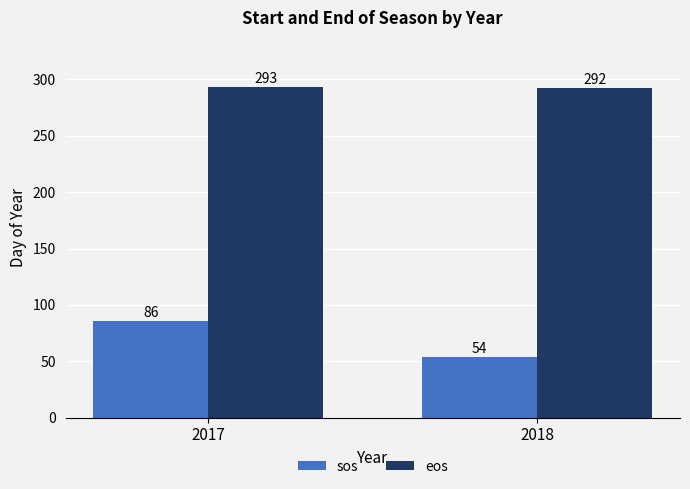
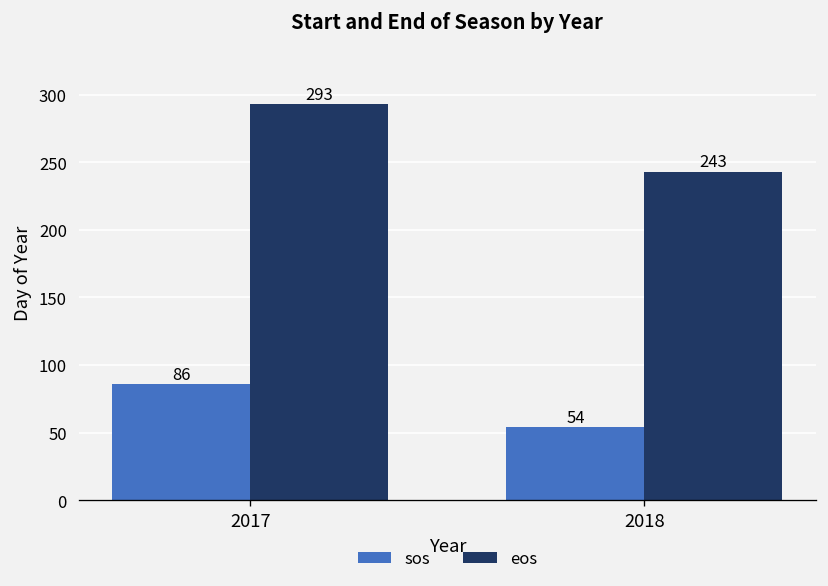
eos, 2018: 292 -> 243
